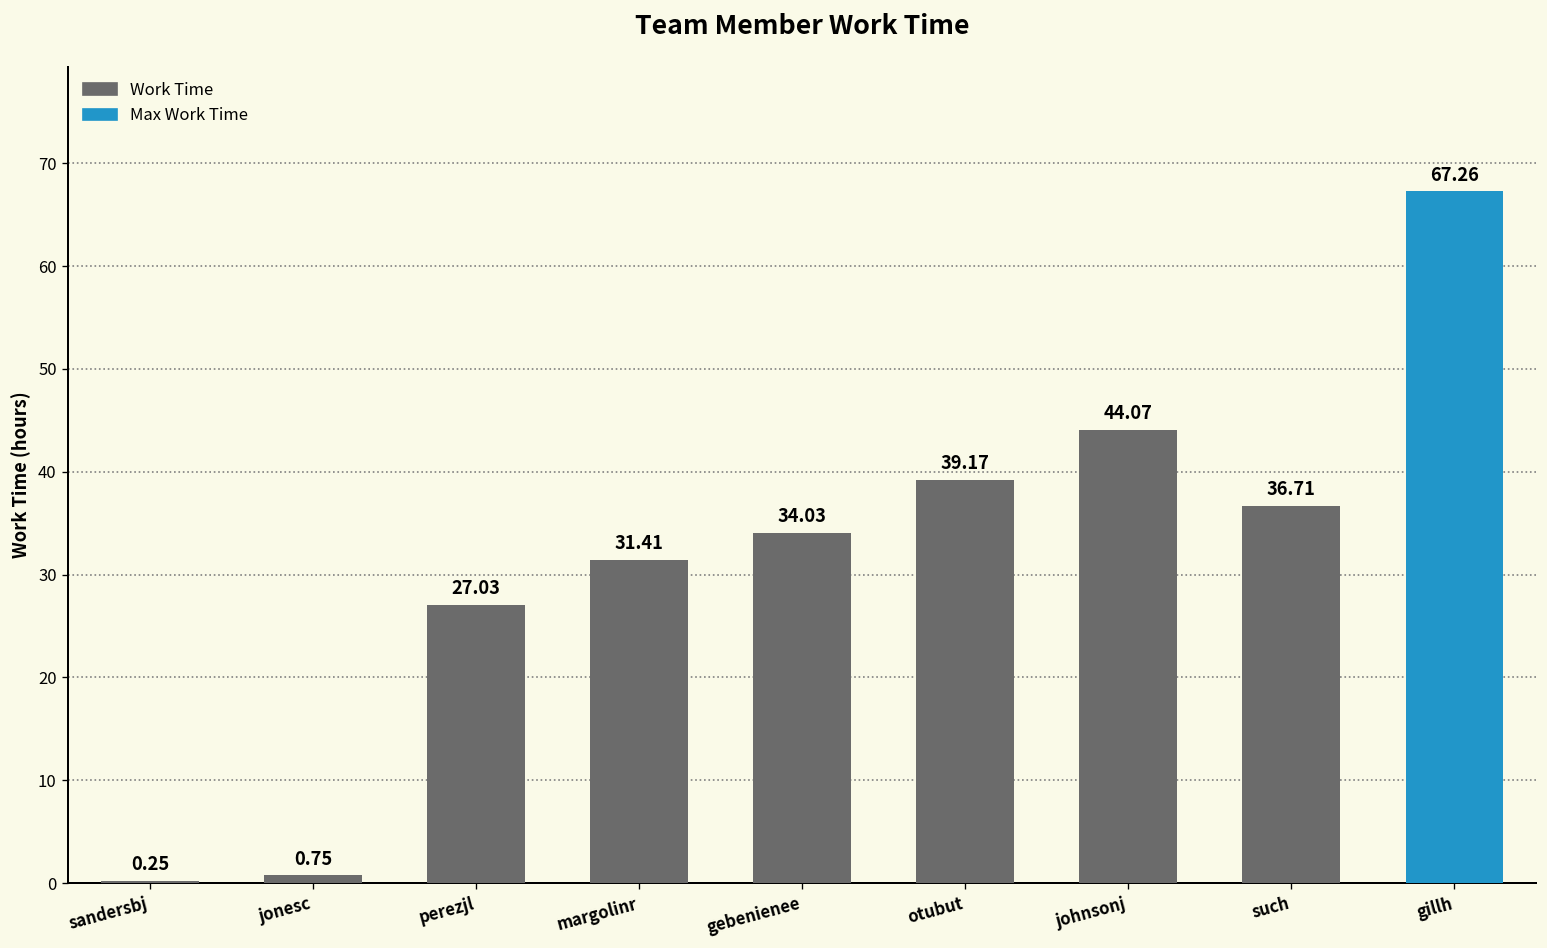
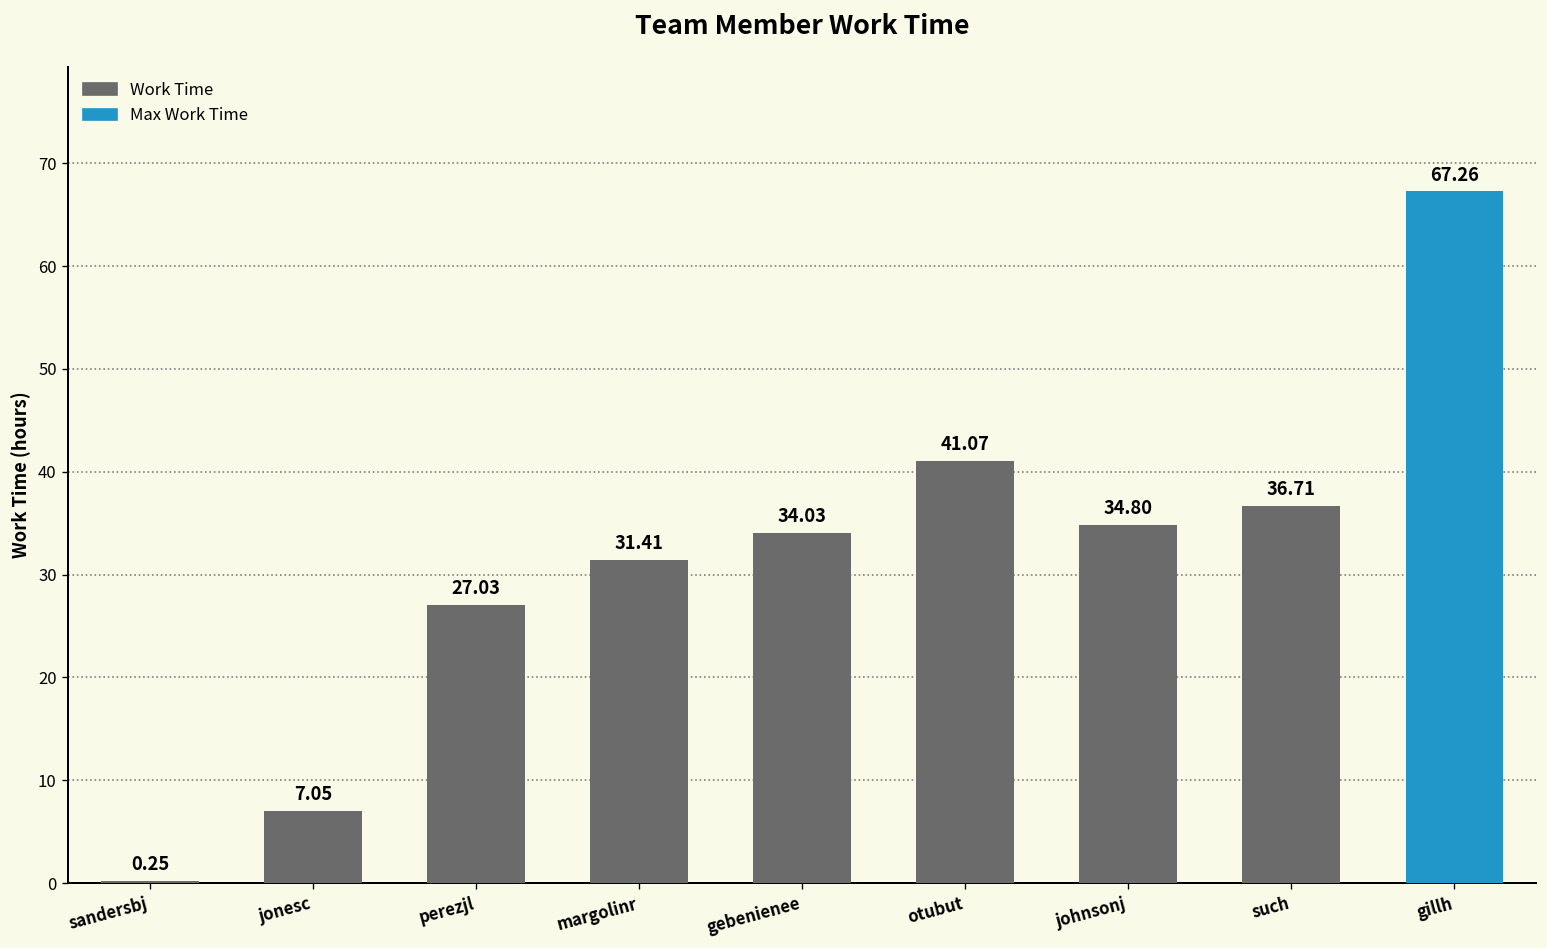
jonesc: 0.75 -> 7.05
otubut: 39.17 -> 41.07
johnsonj: 44.07 -> 34.80
